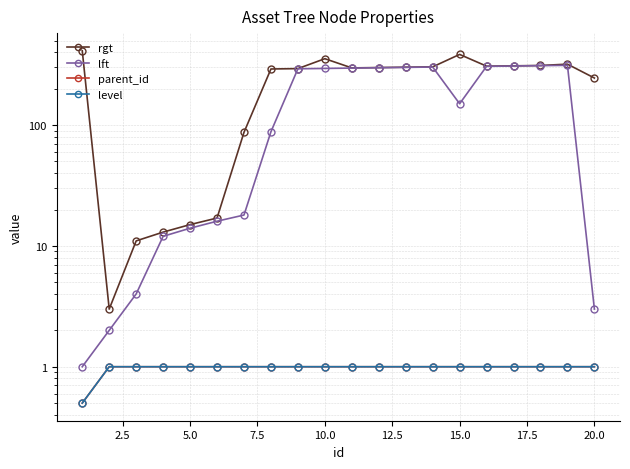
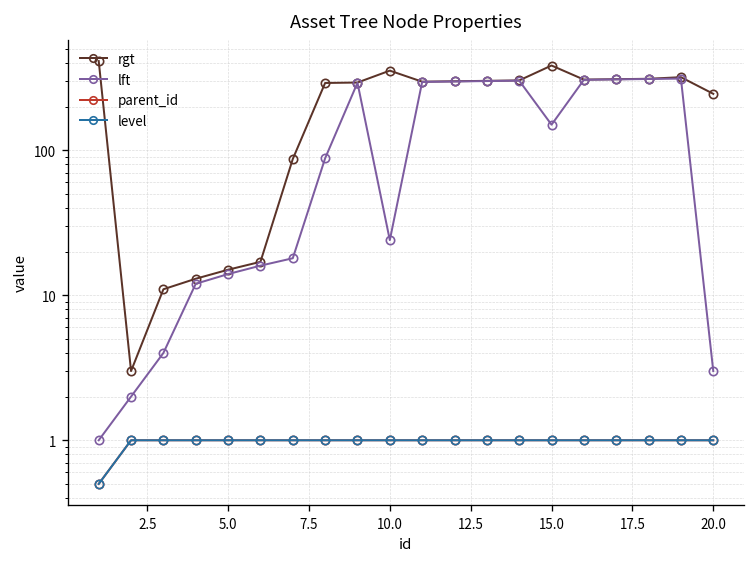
lft, 10.0: 290 -> 24
